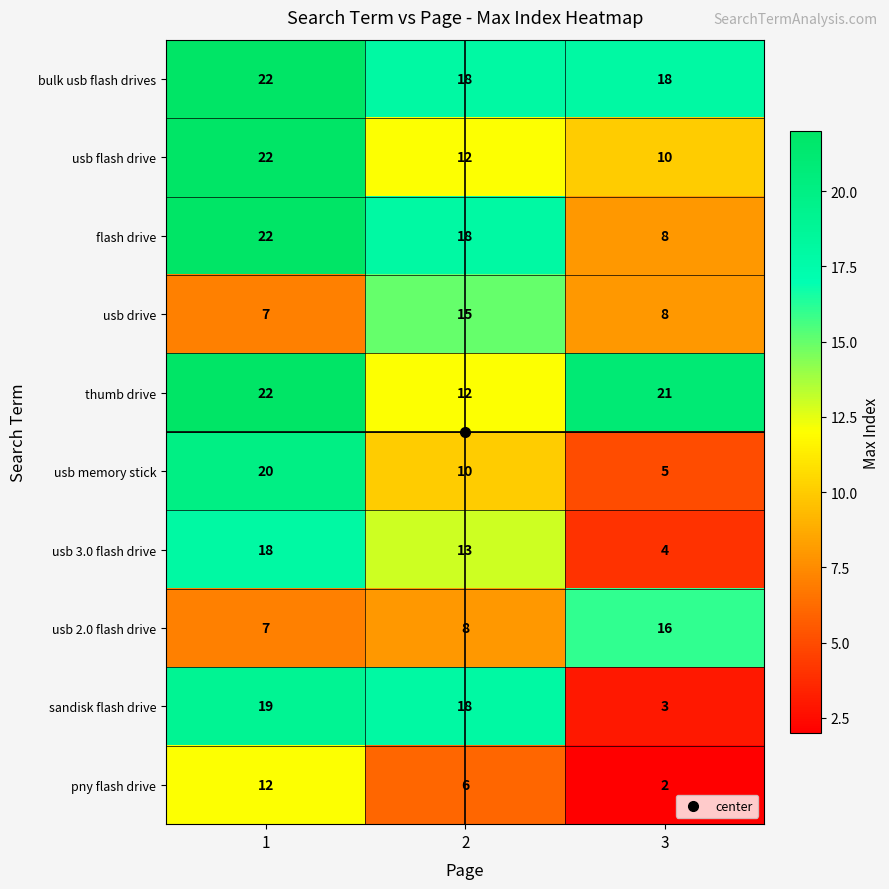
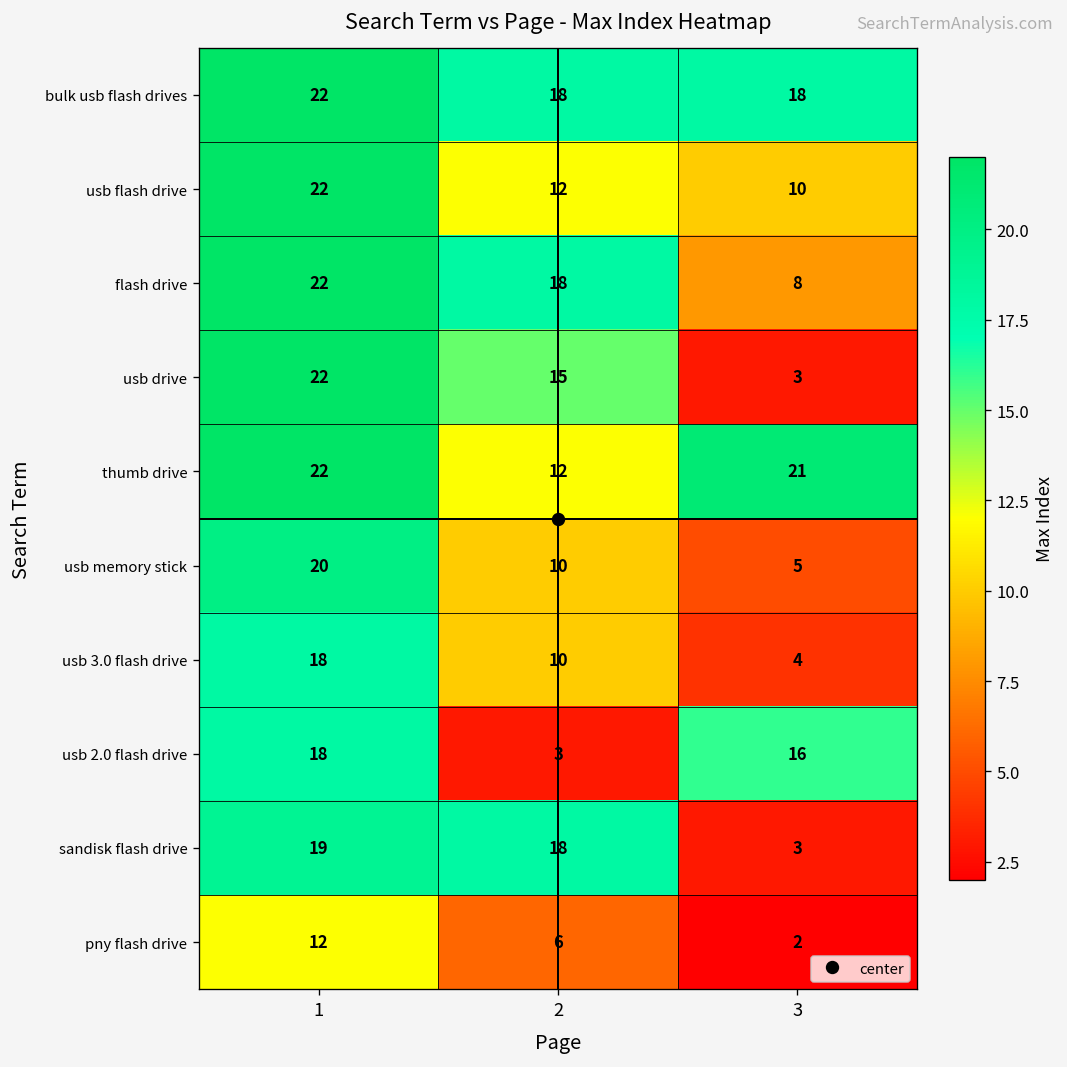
usb drive, 1: 7 -> 22
usb drive, 3: 8 -> 3
usb 3.0 flash drive, 2: 13 -> 10
usb 2.0 flash drive, 1: 7 -> 18
usb 2.0 flash drive, 2: 8 -> 3
